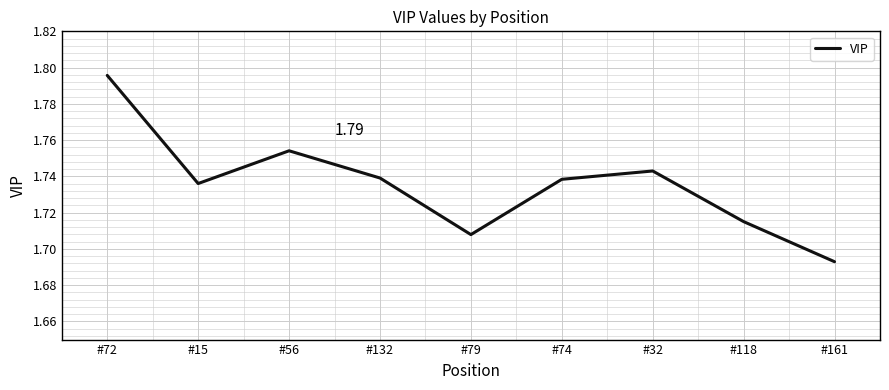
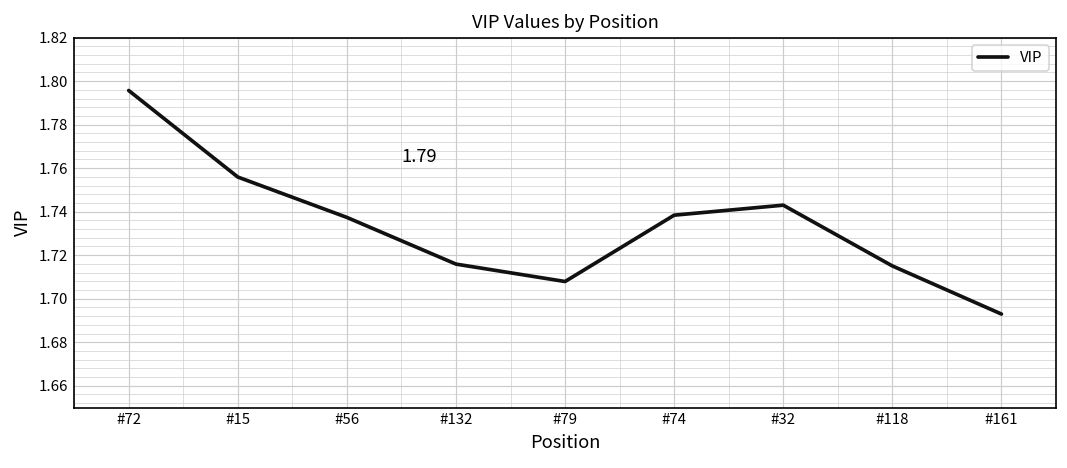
#15: 1.736 -> 1.756
#56: 1.754 -> 1.737
#132: 1.739 -> 1.716
